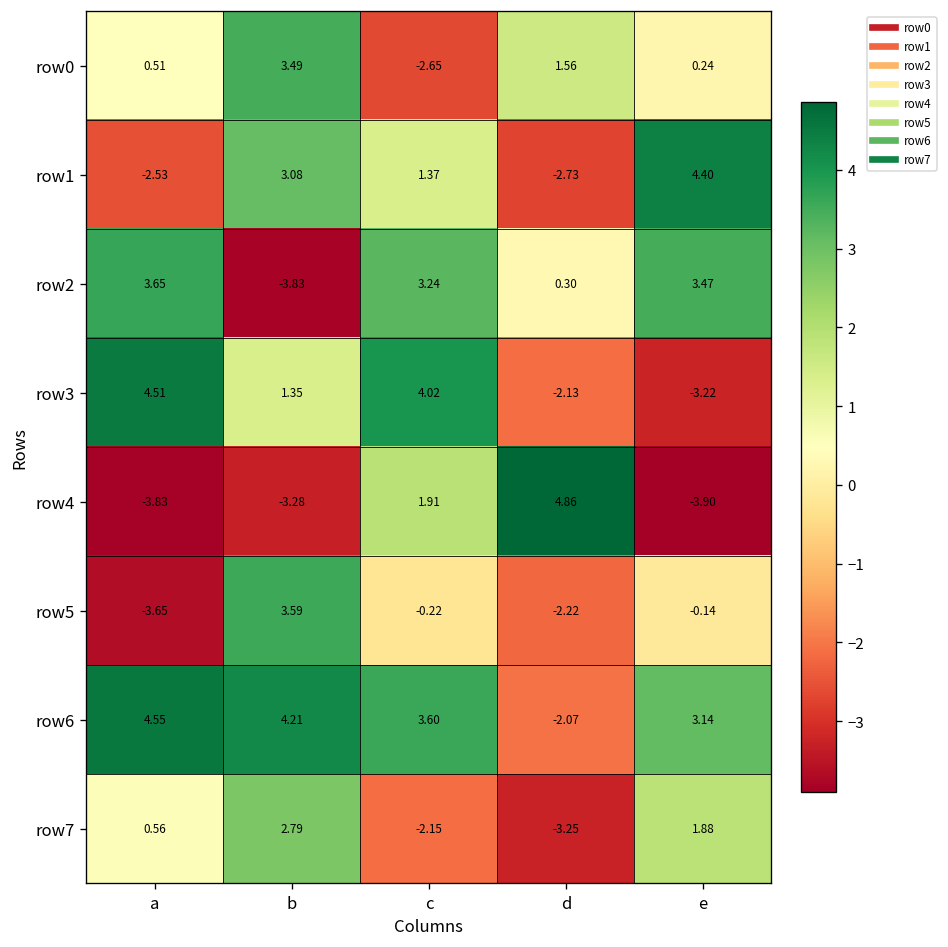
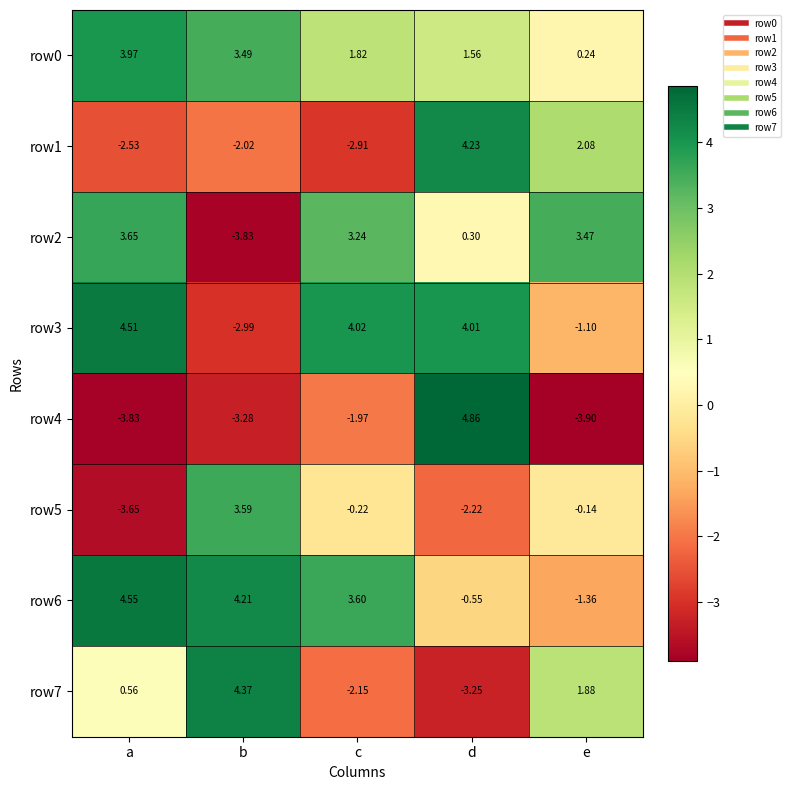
row0, a: 0.51 -> 3.97
row0, c: -2.65 -> 1.82
row1, b: 3.08 -> -2.02
row1, c: 1.37 -> -2.91
row1, d: -2.73 -> 4.23
row1, e: 4.40 -> 2.08
row3, b: 1.35 -> -2.99
row3, d: -2.13 -> 4.01
row3, e: -3.22 -> -1.10
row4, c: 1.91 -> -1.97
row6, d: -2.07 -> -0.55
row6, e: 3.14 -> -1.36
row7, b: 2.79 -> 4.37
